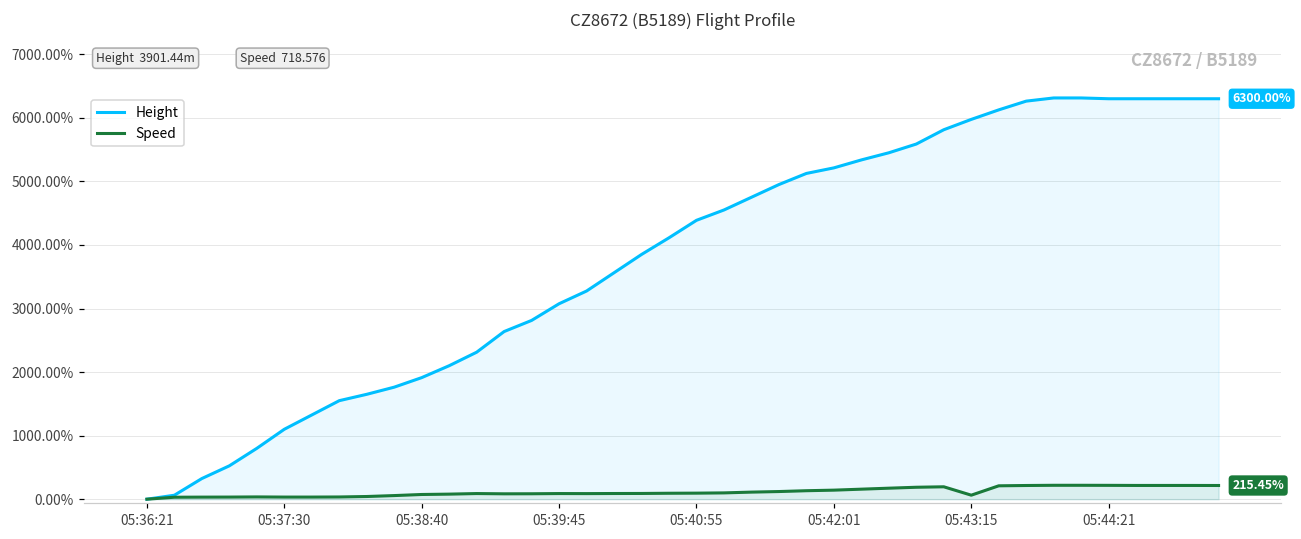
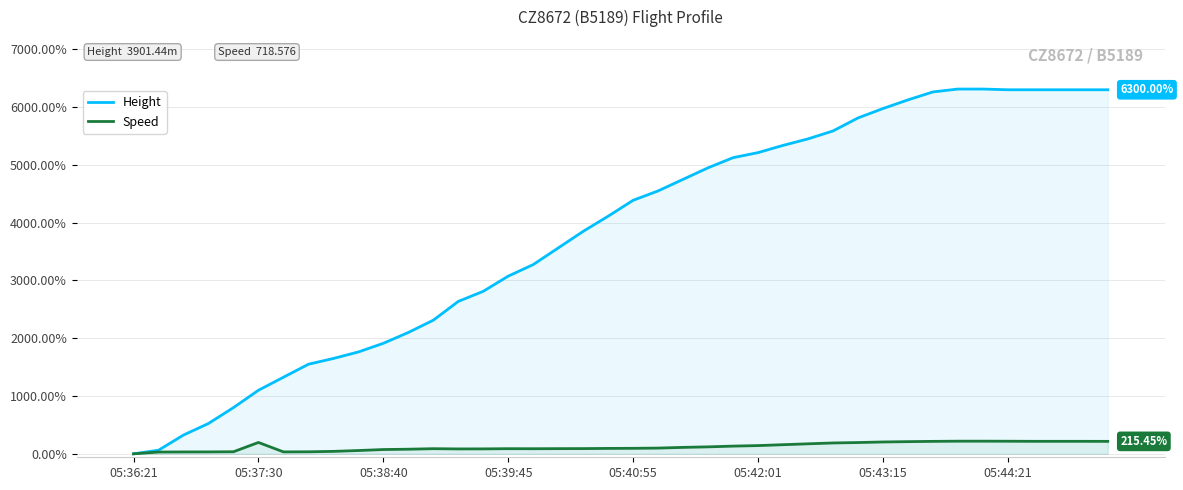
Speed, 05:37:30: 0% -> 200%
Speed, 05:43:15: 100% -> 200%
